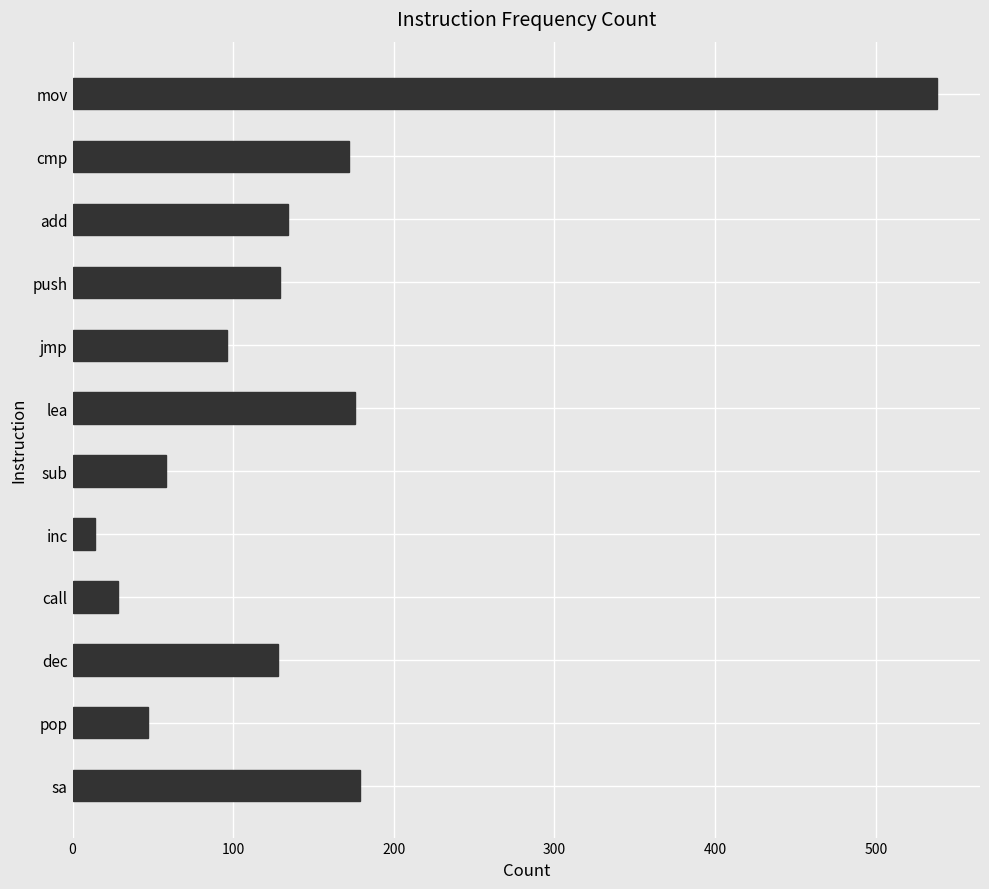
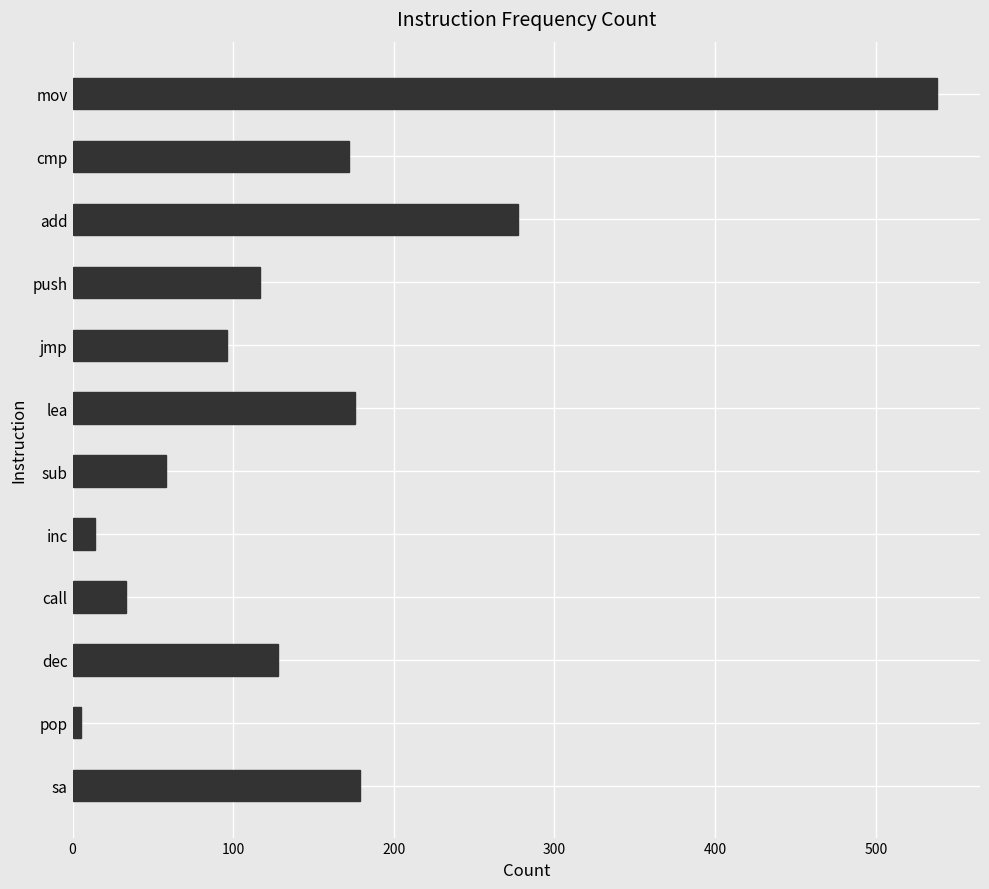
add: 134 -> 277
push: 129 -> 117
call: 28 -> 33
pop: 47 -> 5
